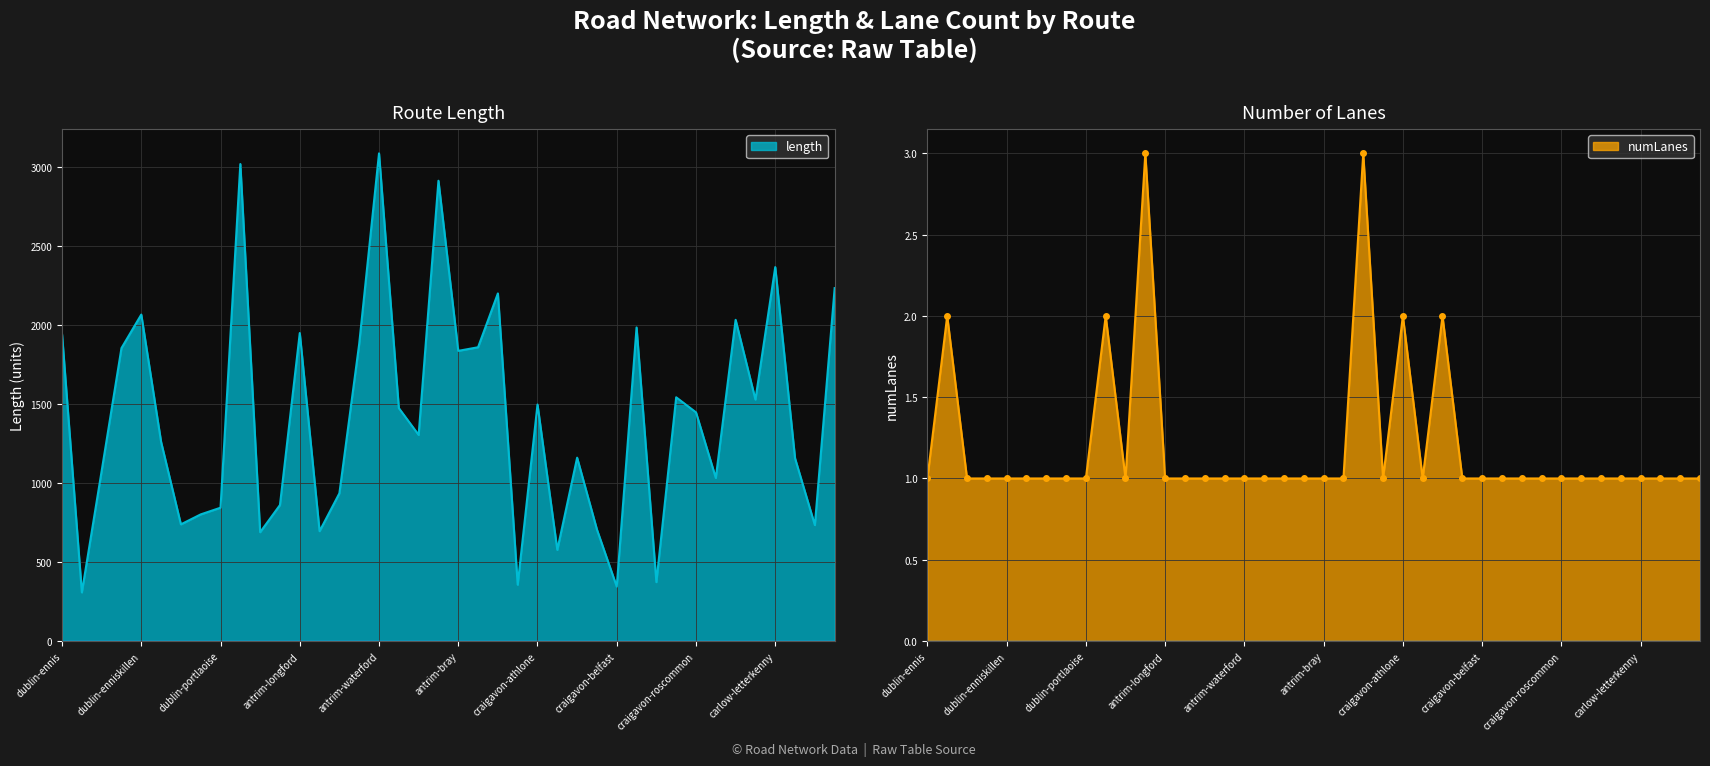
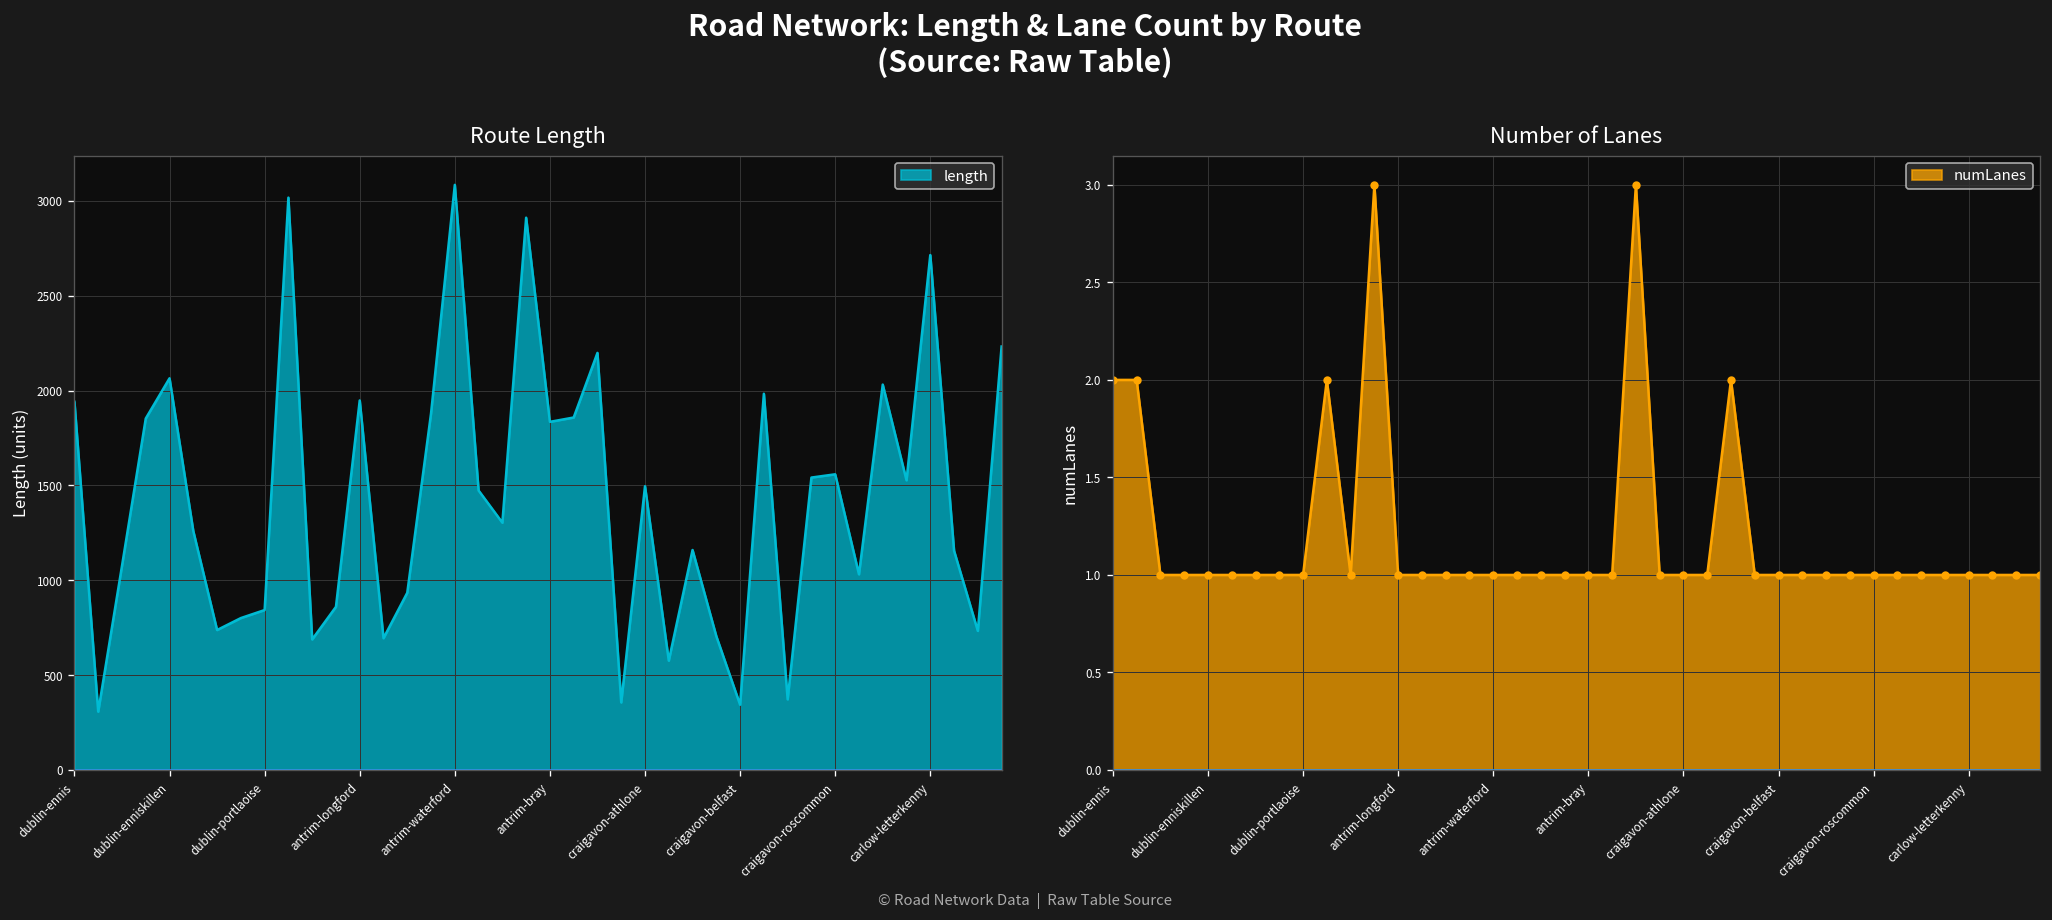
Route Length, craigavon-roscommon: 1450 -> 1560
Route Length, carlow-letterkenny: 2360 -> 2710
Number of Lanes, dublin-ennis: 1 -> 2
Number of Lanes, craigavon-athlone: 2 -> 1
